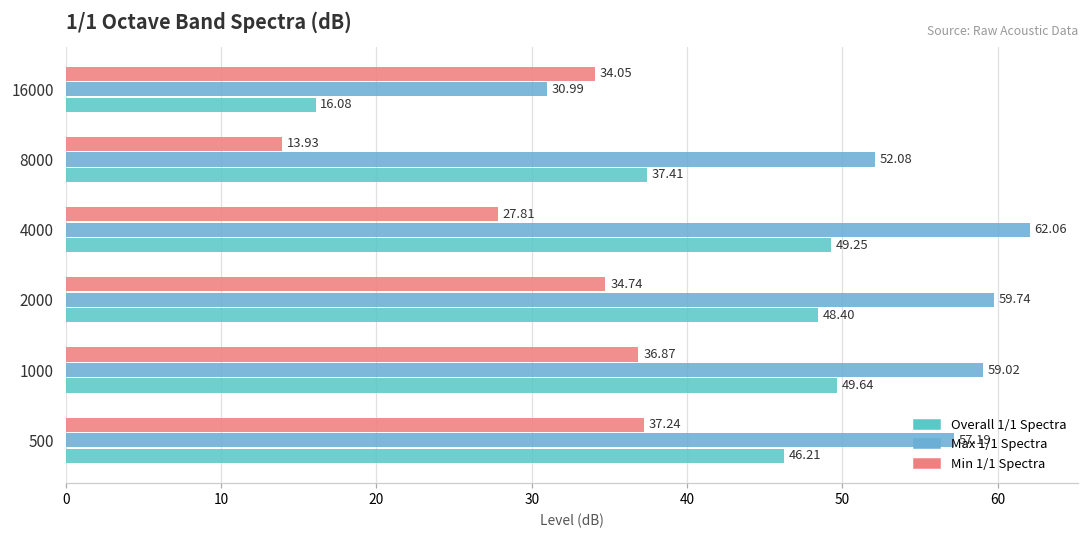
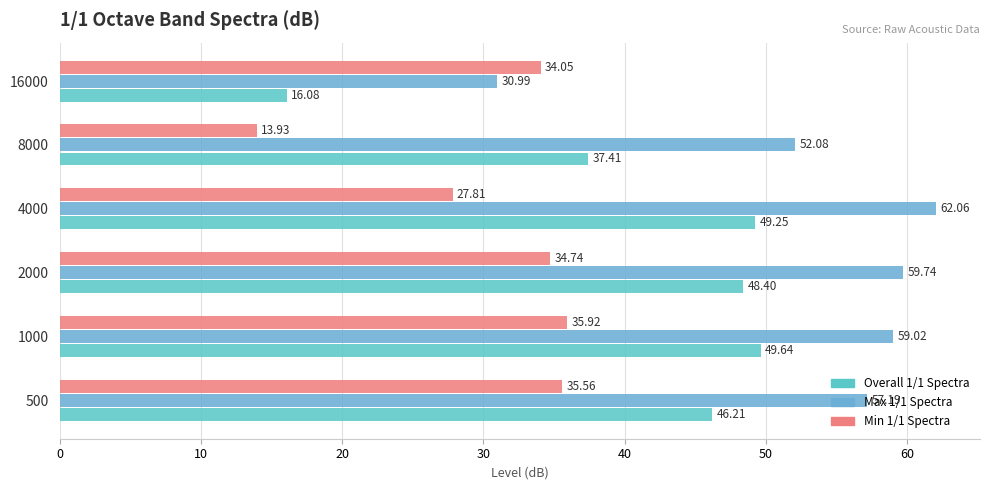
Min 1/1 Spectra, 1000: 36.87 -> 35.92
Min 1/1 Spectra, 500: 37.24 -> 35.56
